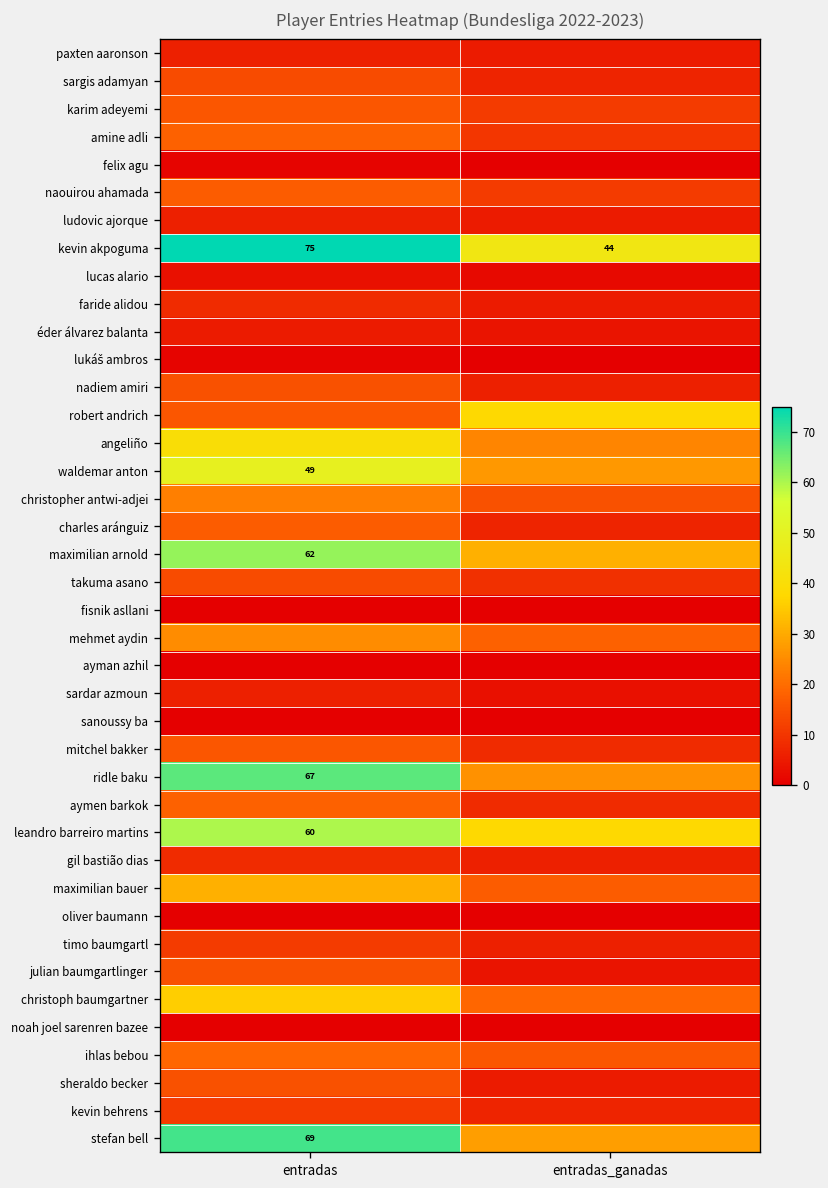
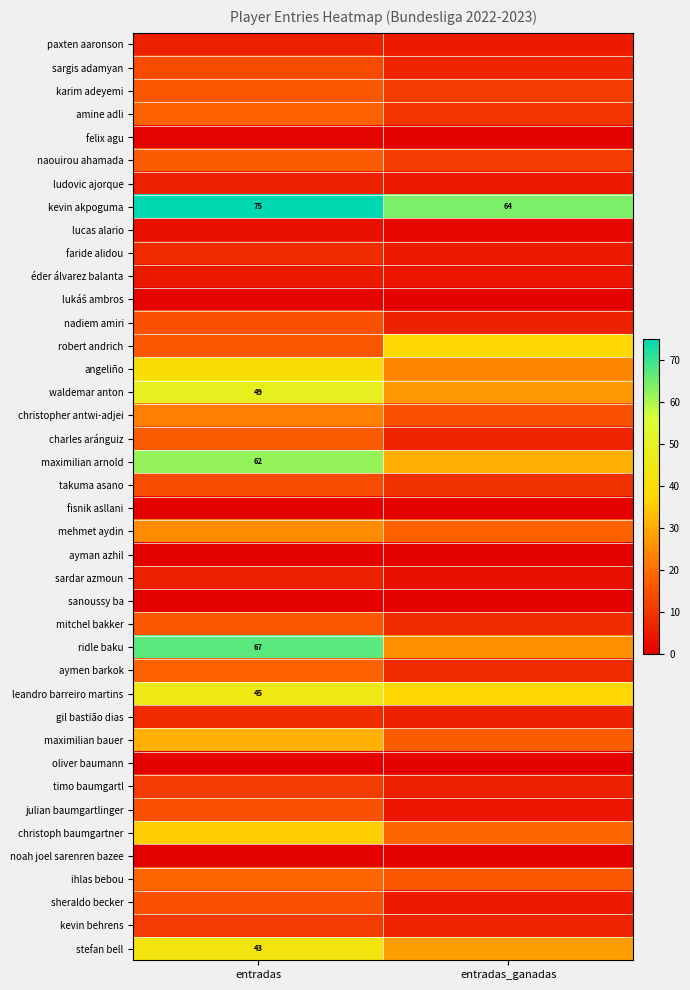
kevin akpoguma, entradas_ganadas: 44 -> 64
leandro barreiro martins, entradas: 60 -> 45
stefan bell, entradas: 69 -> 43
